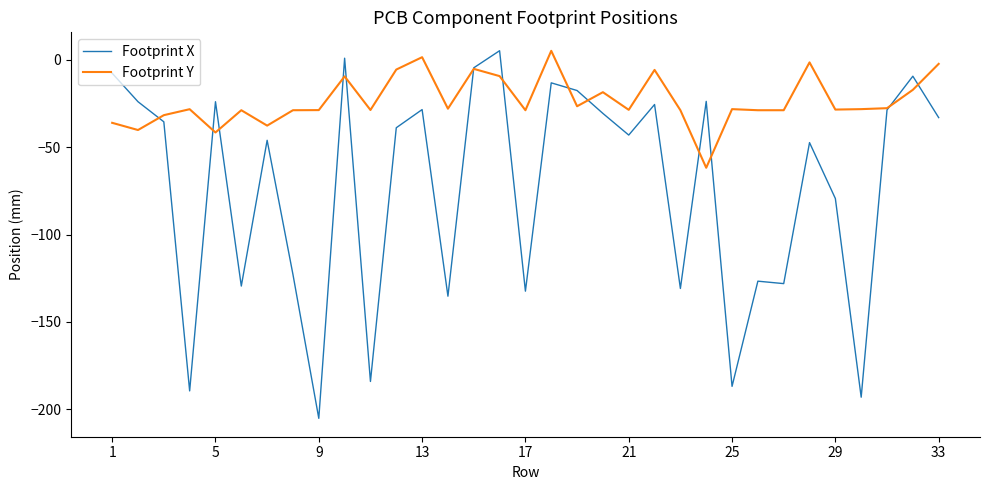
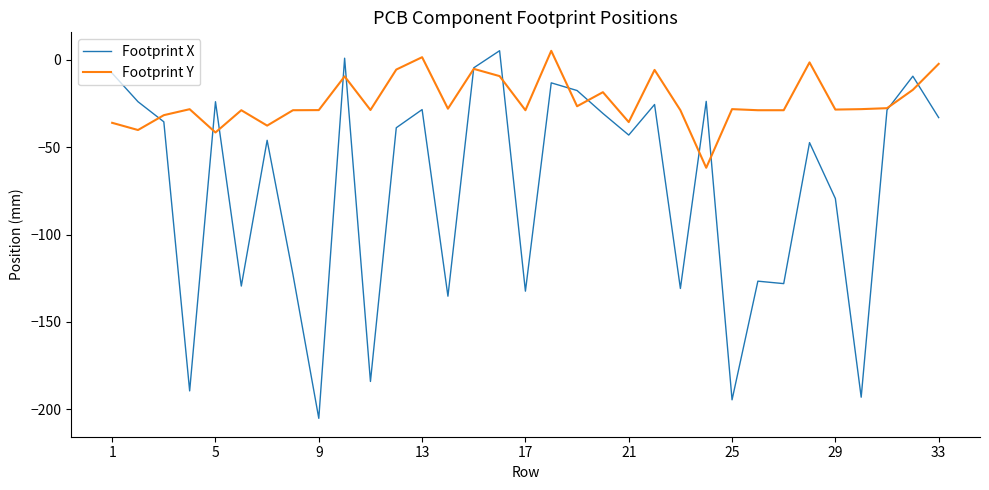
Footprint Y, 21: -29 -> -36
Footprint X, 25: -187 -> -195
